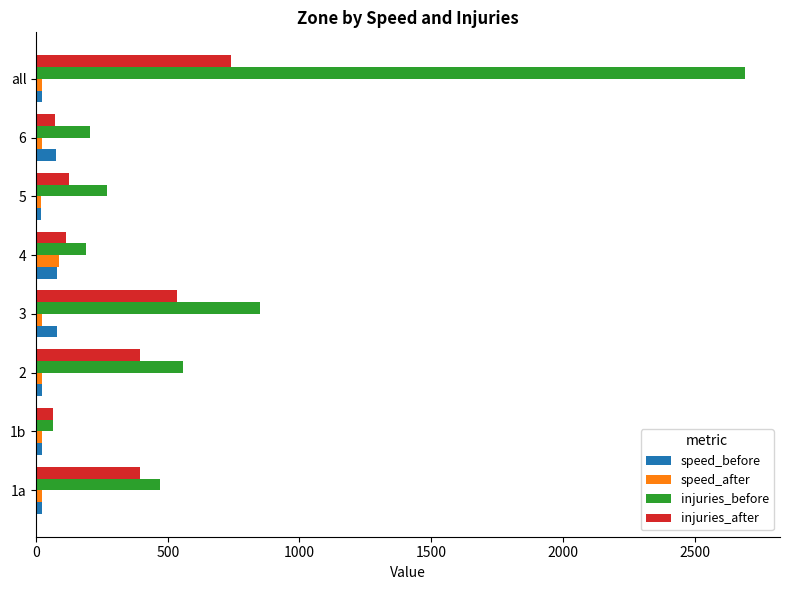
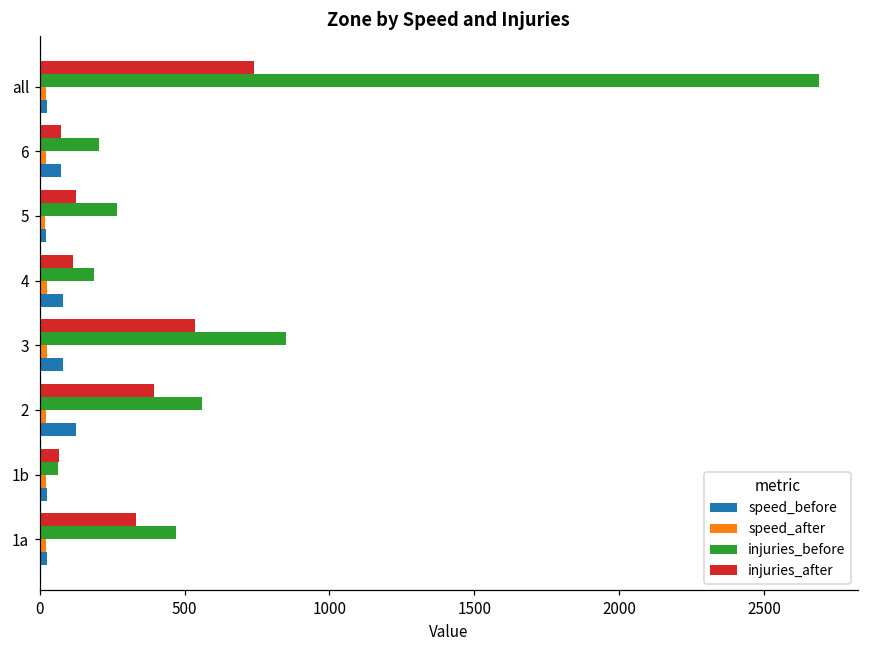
speed_after, 4: 90 -> 30
speed_before, 2: 20 -> 130
injuries_after, 1a: 400 -> 330
